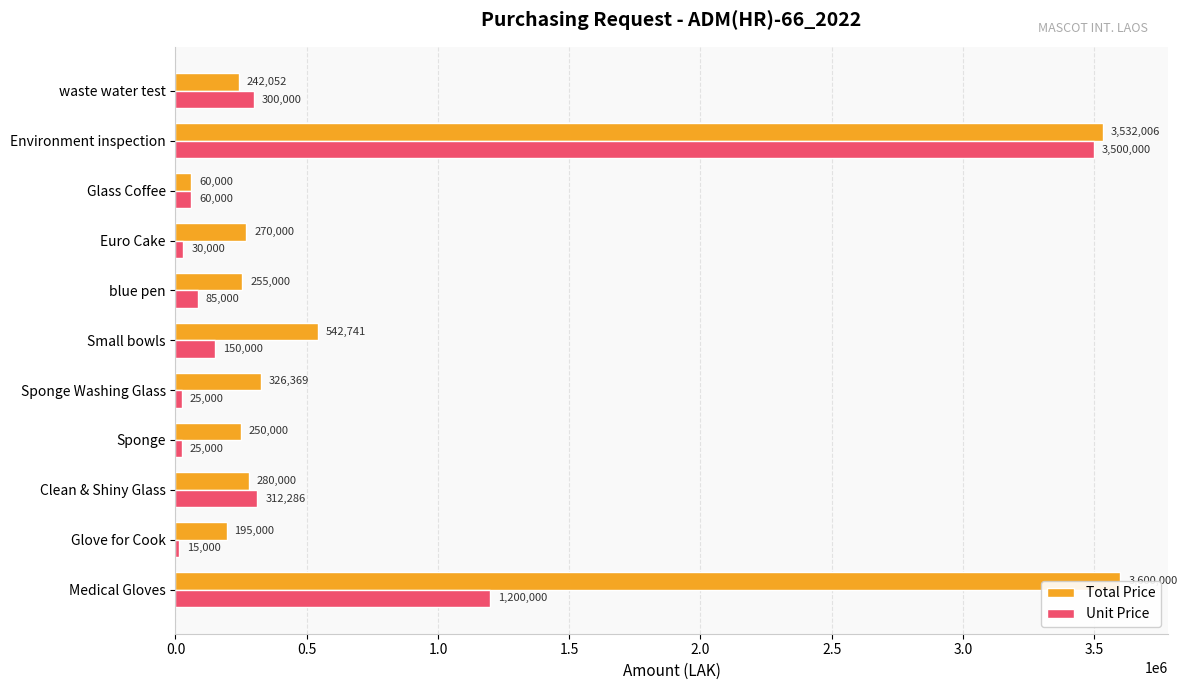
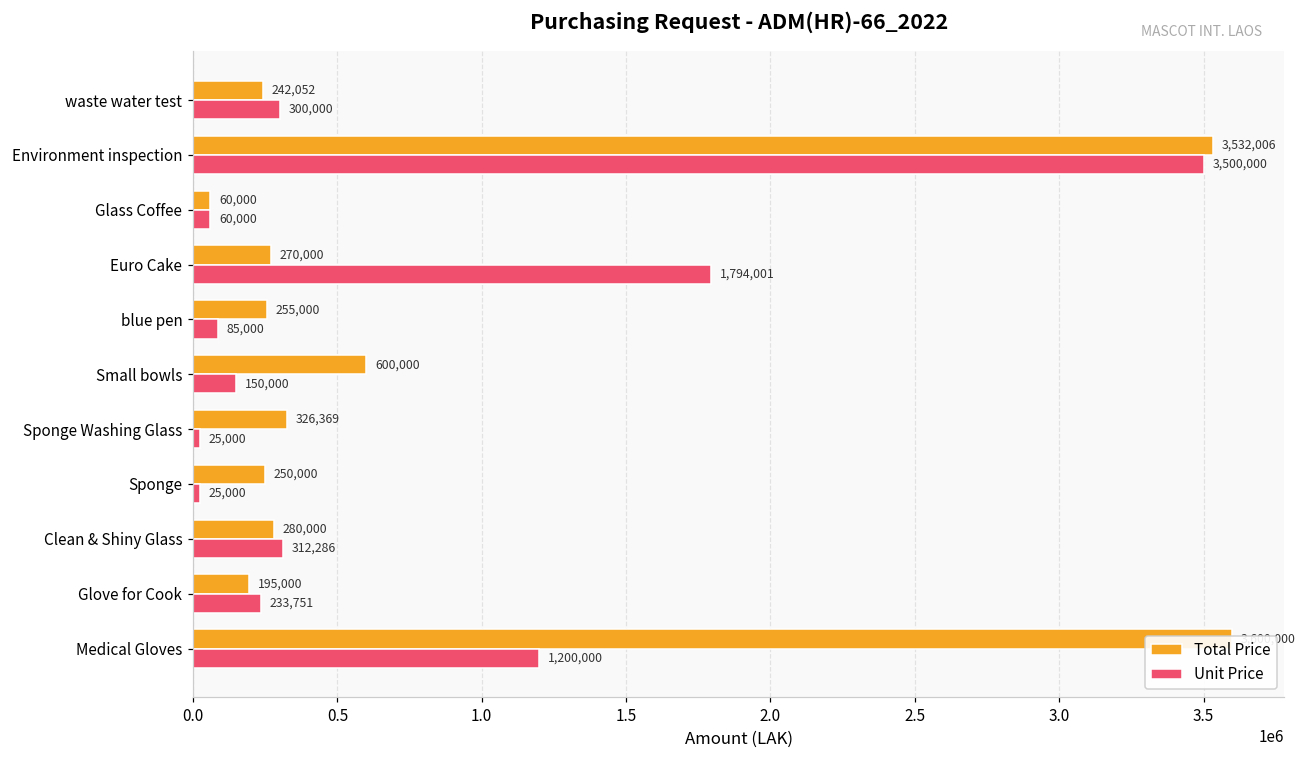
Unit Price, Euro Cake: 30,000 -> 1,794,001
Total Price, Small bowls: 542,741 -> 600,000
Unit Price, Glove for Cook: 15,000 -> 233,751
